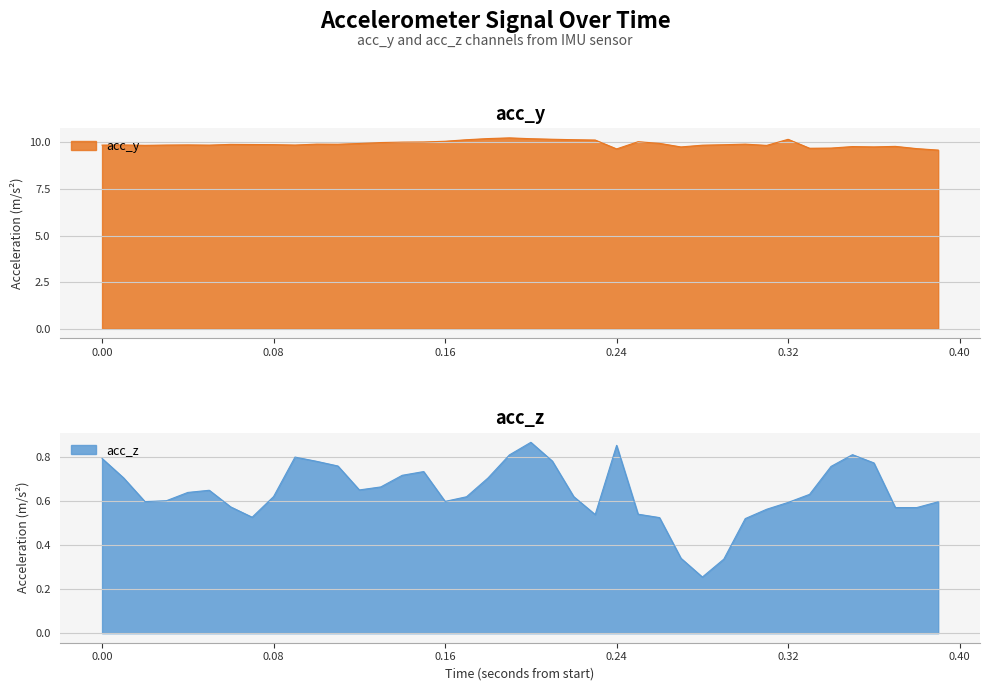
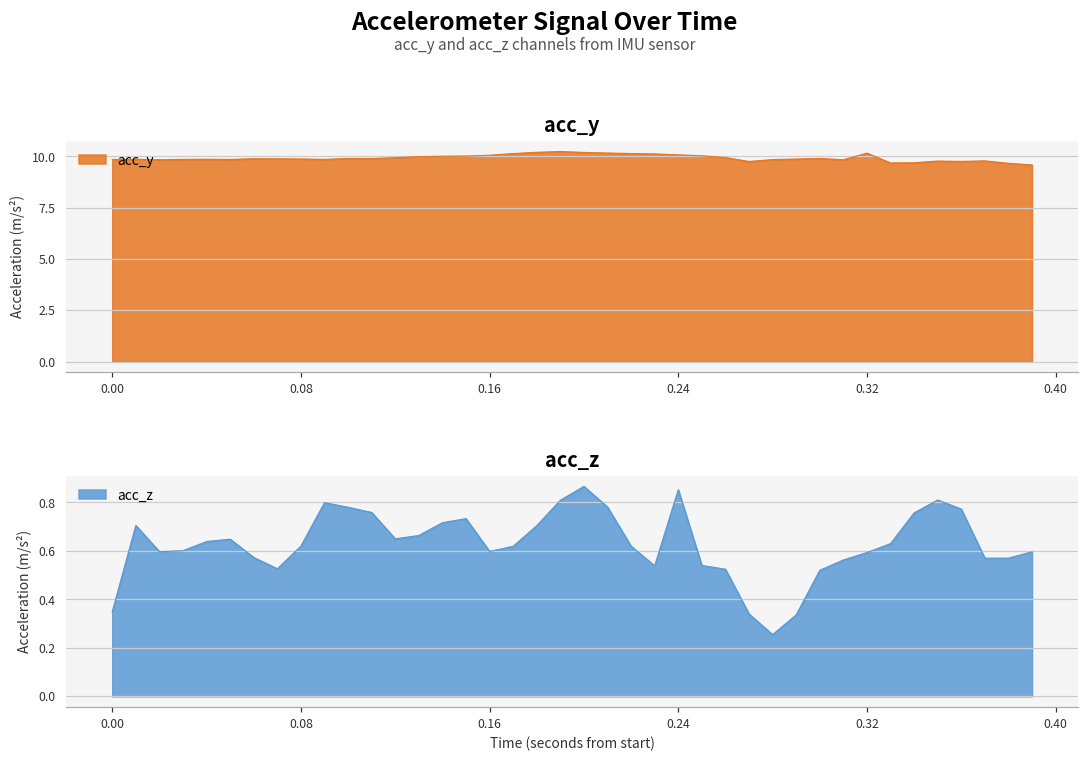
acc_y, 0.24: 9.6 -> 10.1
acc_z, 0.00: 0.79 -> 0.35
